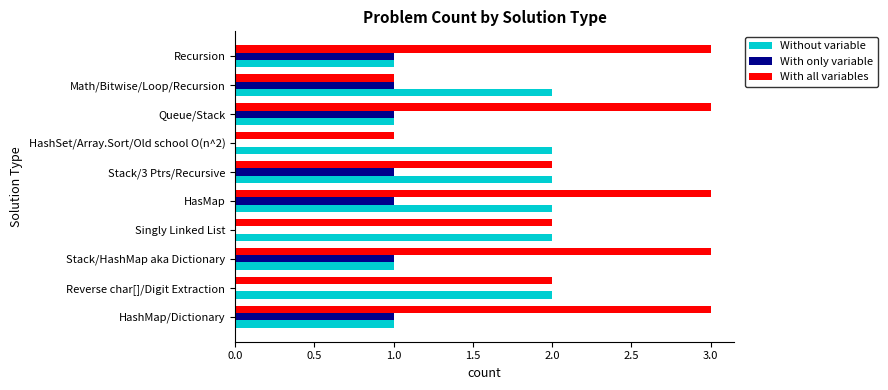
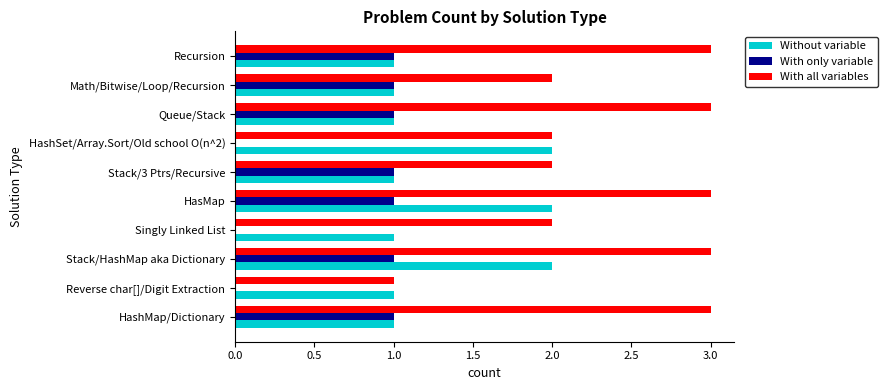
With all variables, Math/Bitwise/Loop/Recursion: 1 -> 2
Without variable, Math/Bitwise/Loop/Recursion: 2 -> 1
With all variables, HashSet/Array.Sort/Old school O(n^2): 1 -> 2
Without variable, Stack/3 Ptrs/Recursive: 2 -> 1
Without variable, Singly Linked List: 2 -> 1
Without variable, Stack/HashMap aka Dictionary: 1 -> 2
With all variables, Reverse char[]/Digit Extraction: 2 -> 1
Without variable, Reverse char[]/Digit Extraction: 2 -> 1
